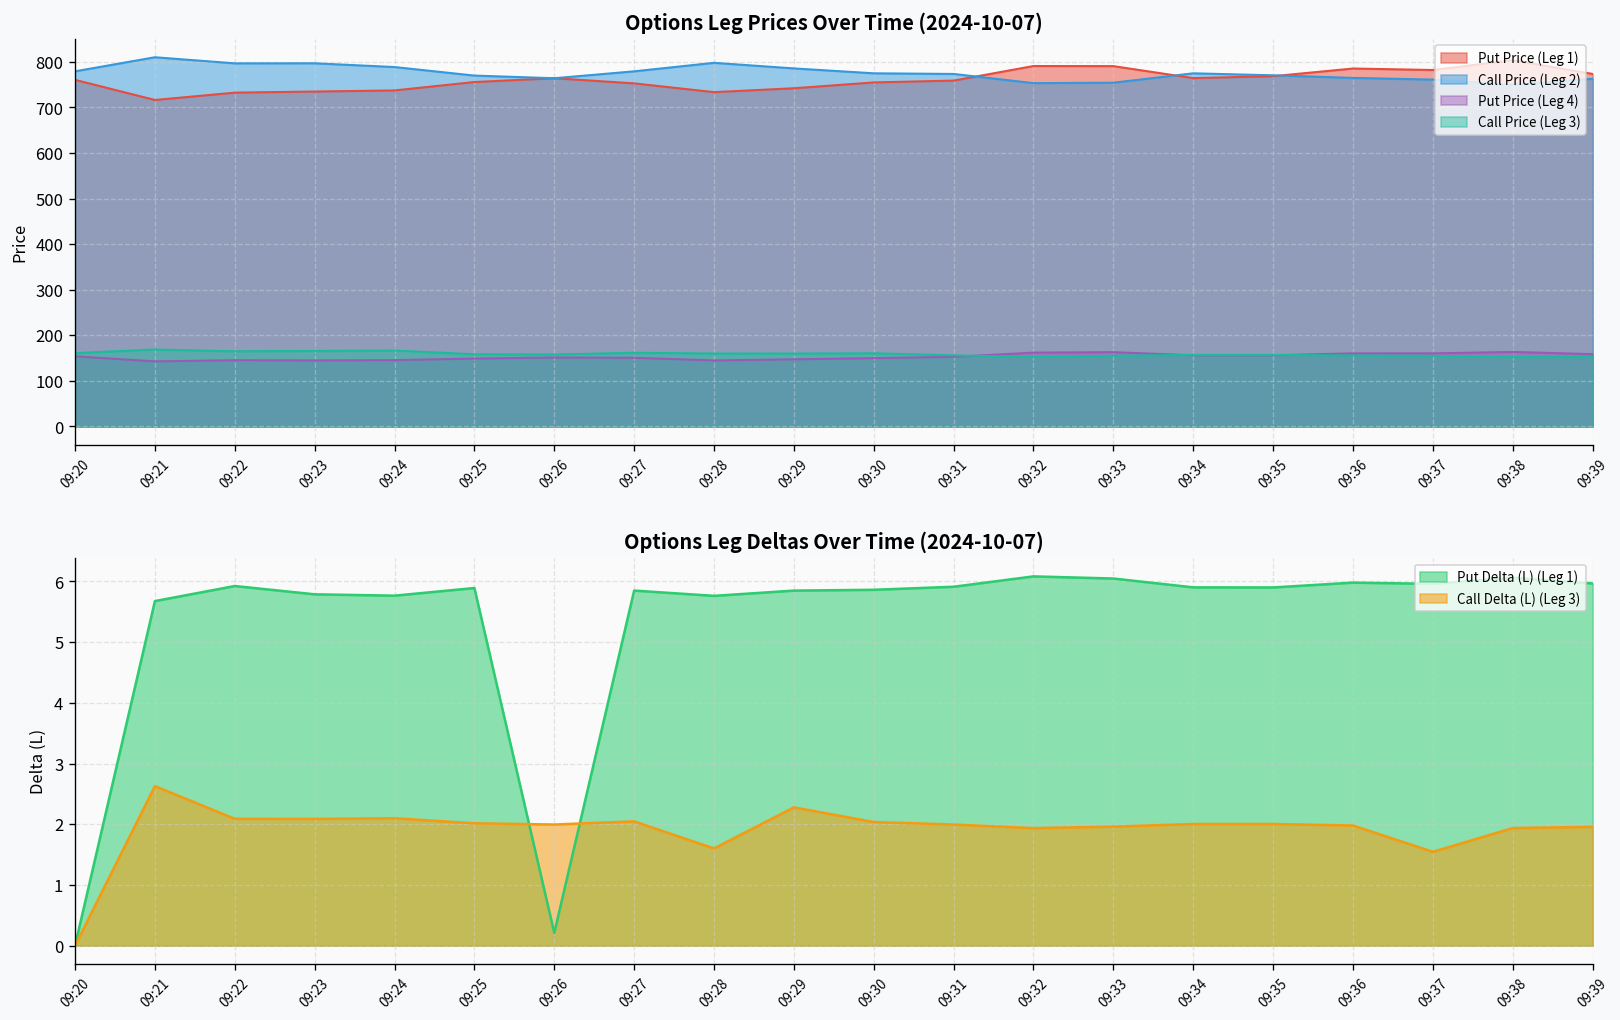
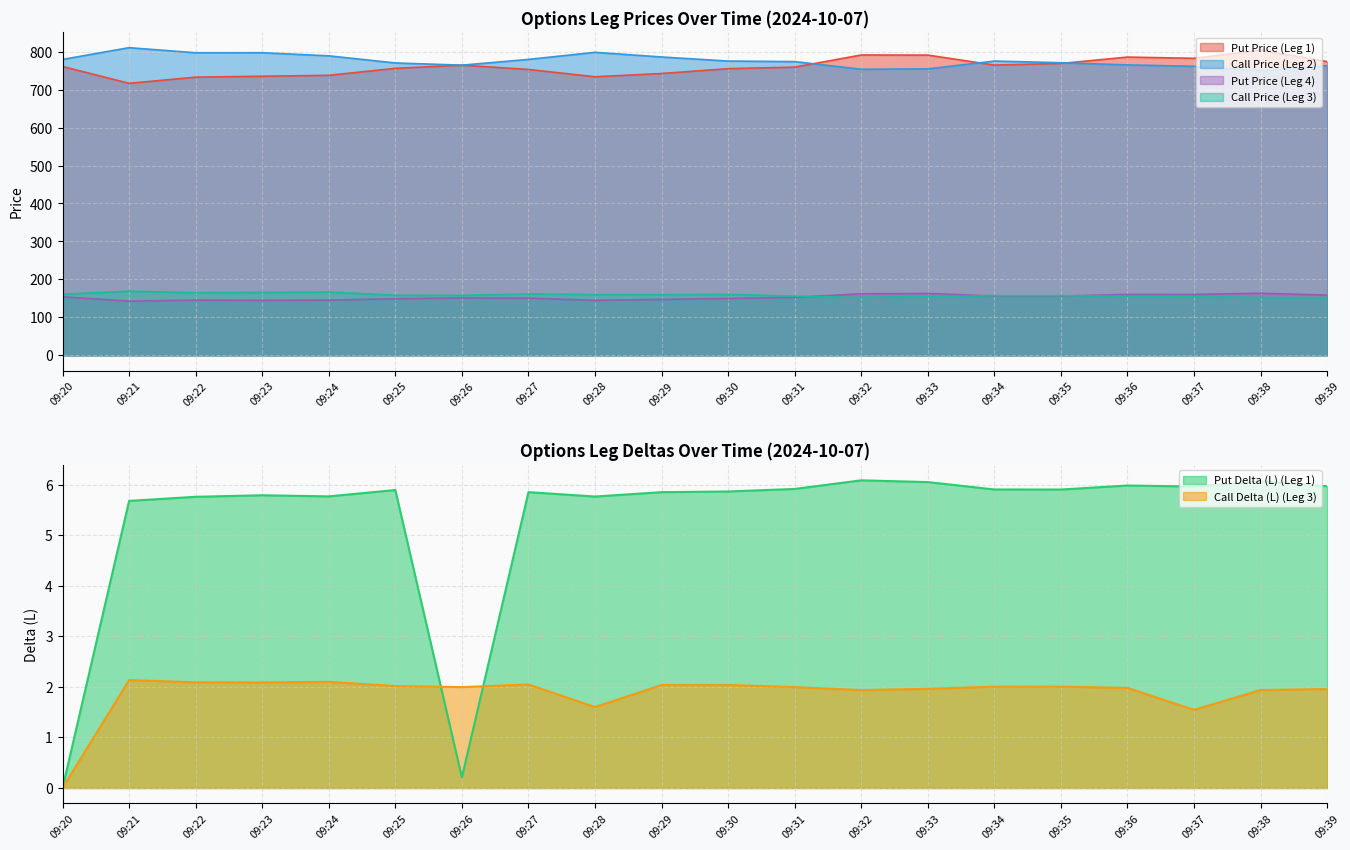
Options Leg Deltas Over Time (2024-10-07), Call Delta (L) (Leg 3), 09:21: 2.6 -> 2.1
Options Leg Deltas Over Time (2024-10-07), Put Delta (L) (Leg 1), 09:22: 5.9 -> 5.8
Options Leg Deltas Over Time (2024-10-07), Call Delta (L) (Leg 3), 09:29: 2.3 -> 2.0
